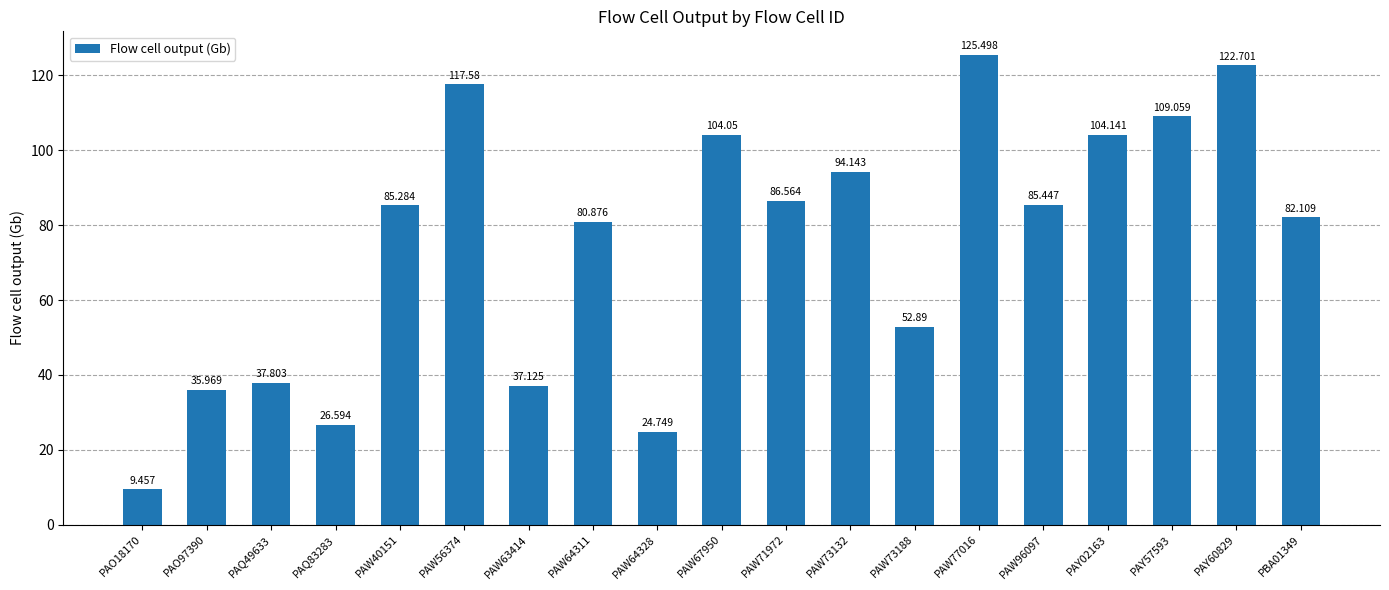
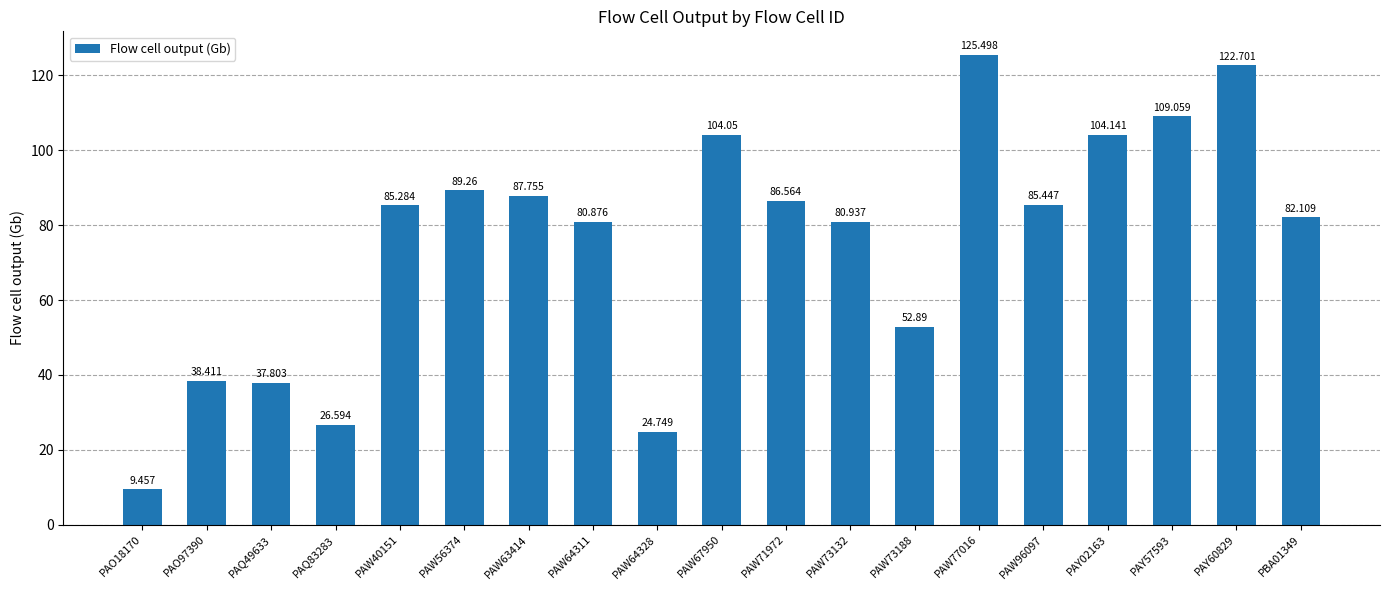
PAO97390: 35.969 -> 38.411
PAW56374: 117.58 -> 89.26
PAW63414: 37.125 -> 87.755
PAW73132: 94.143 -> 80.937
